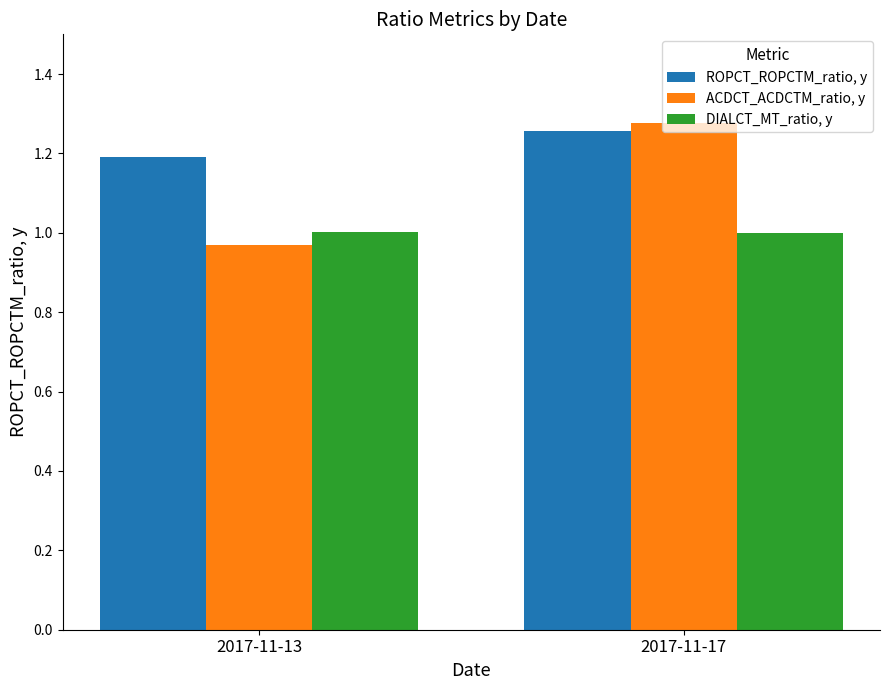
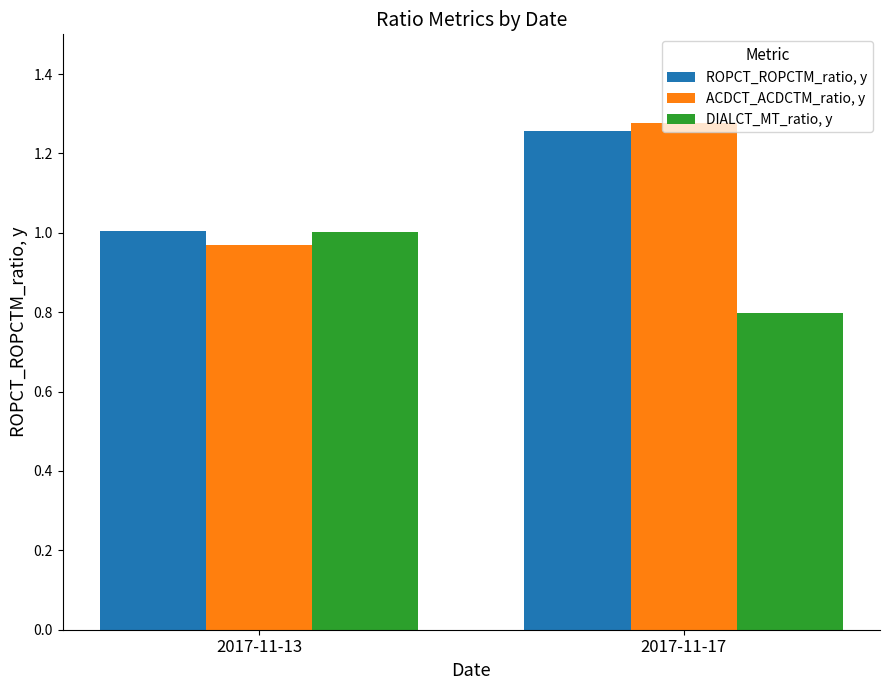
ROPCT_ROPCTM_ratio, y, 2017-11-13: 1.19 -> 1.01
DIALCT_MT_ratio, y, 2017-11-17: 1.00 -> 0.80
